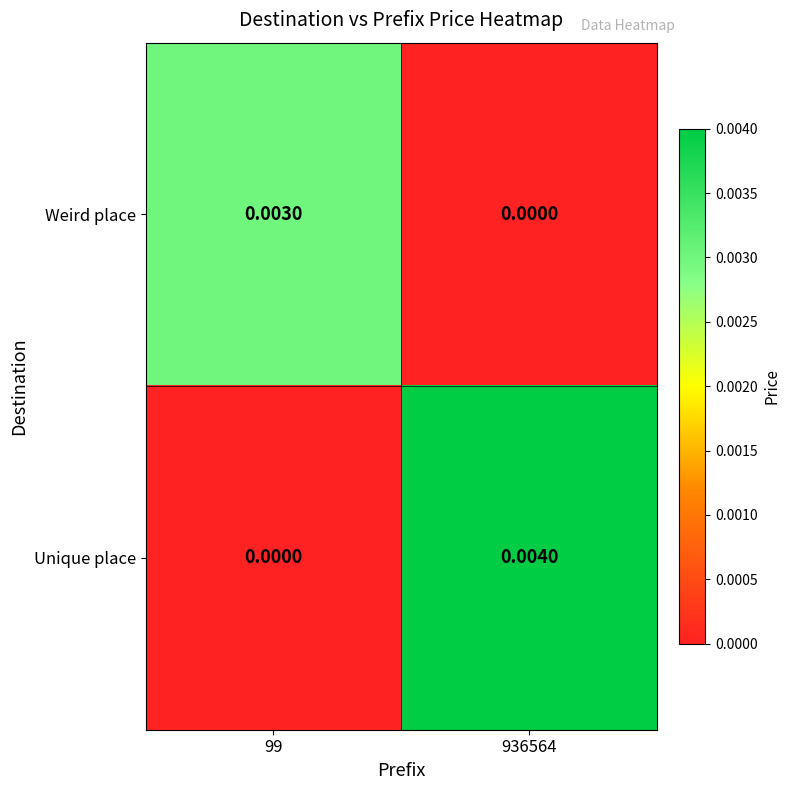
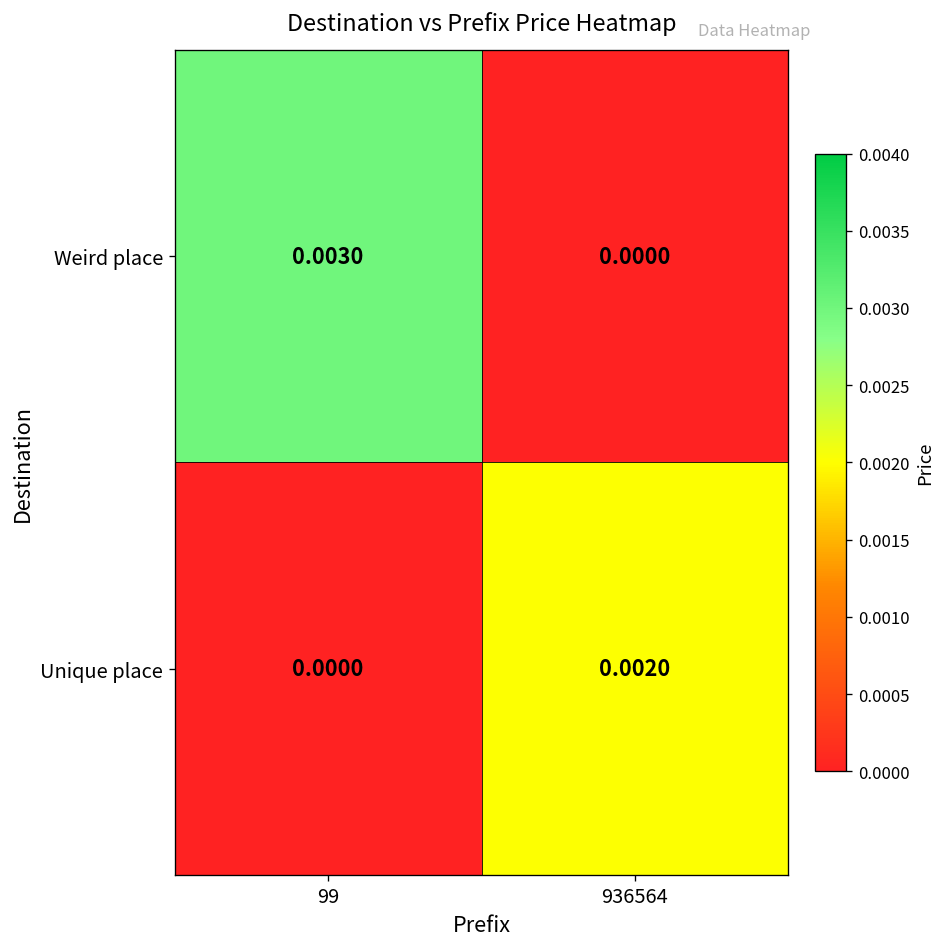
Unique place, 936564: 0.0040 -> 0.0020
